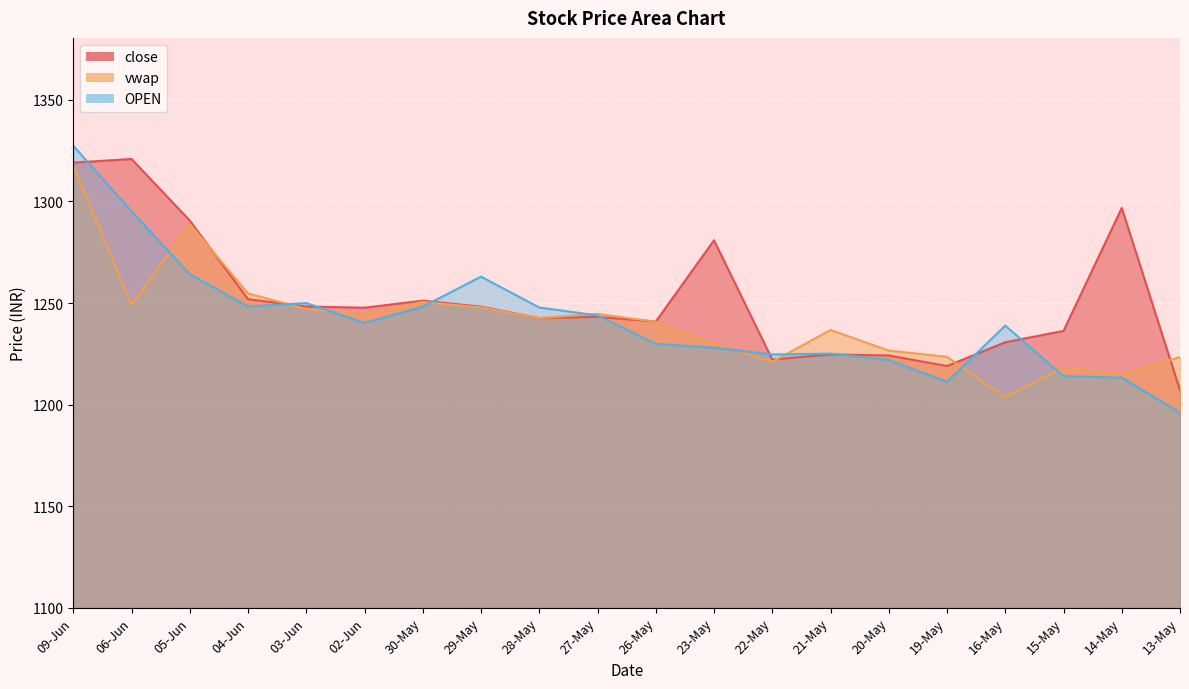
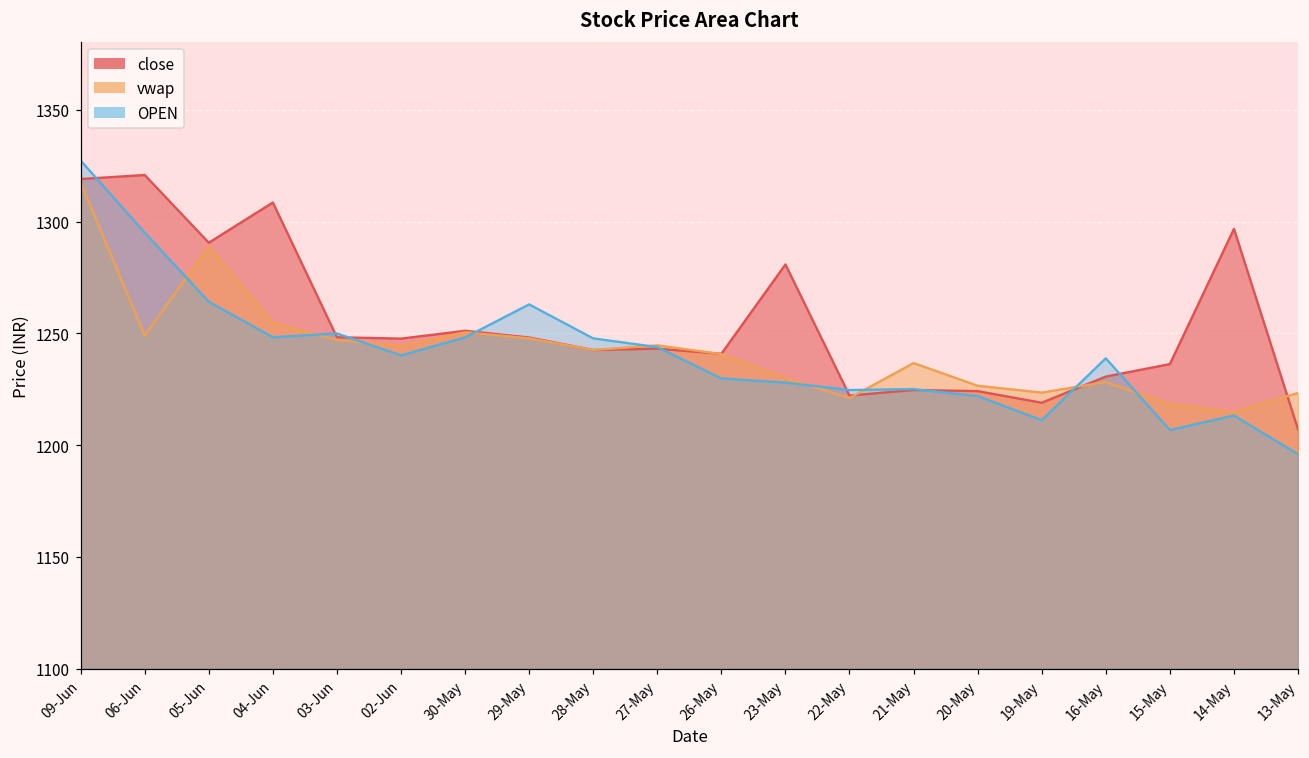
close, 04-Jun: 1252 -> 1309
vwap, 16-May: 1204 -> 1228
OPEN, 15-May: 1214 -> 1207
